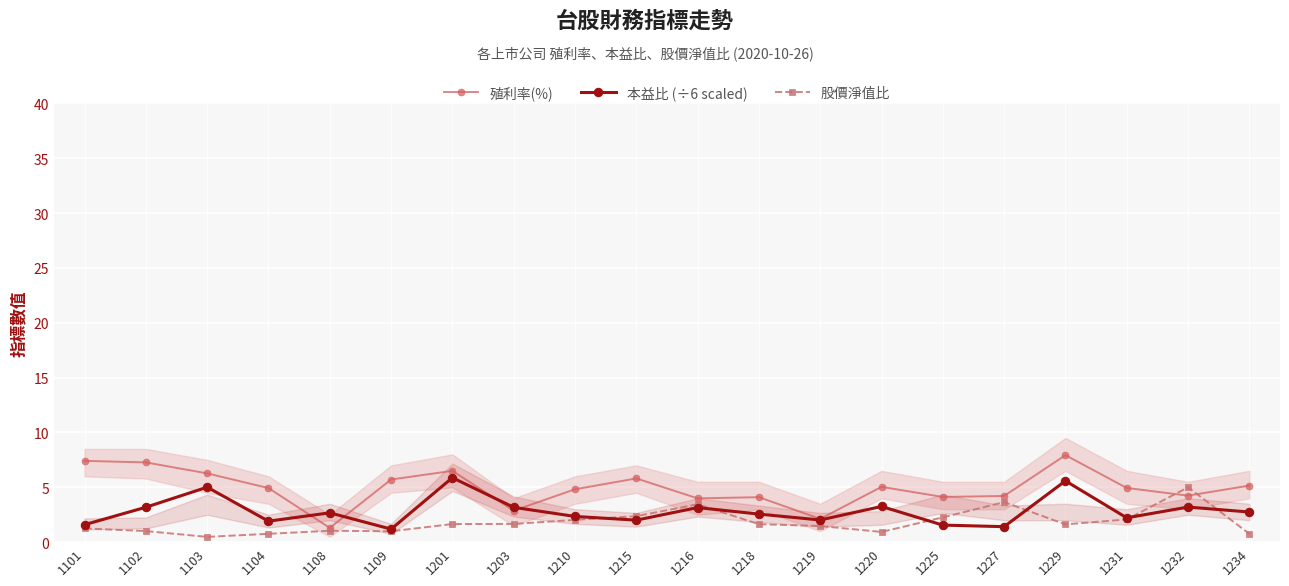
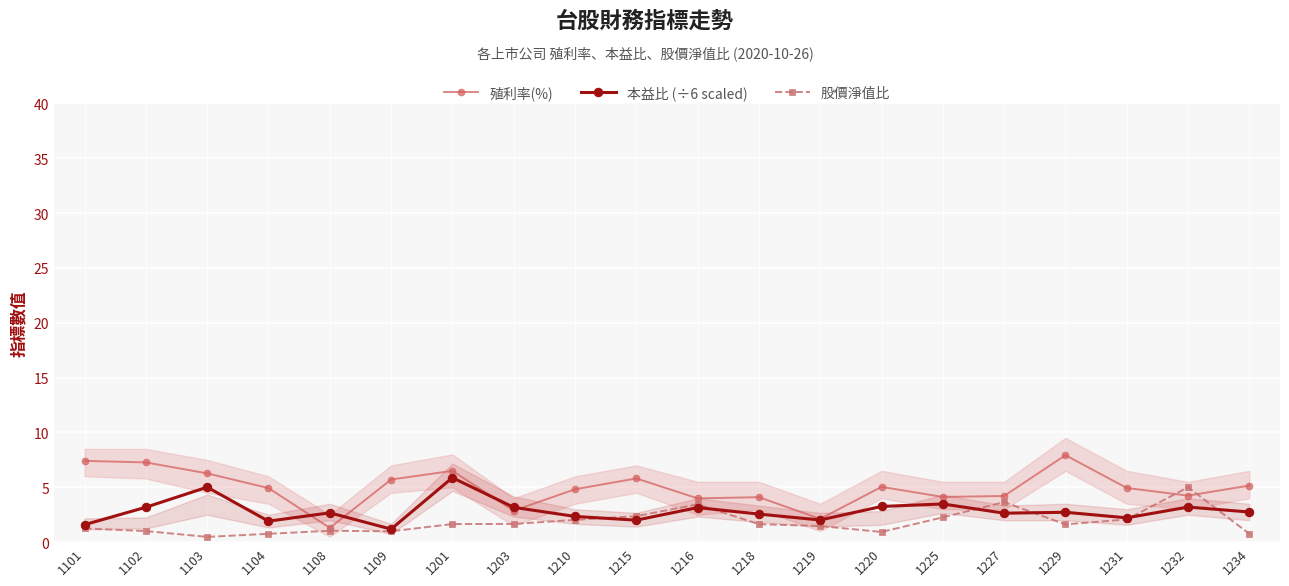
本益比 (÷6 scaled), 1225: 1.6 -> 3.5
本益比 (÷6 scaled), 1227: 1.4 -> 2.6
本益比 (÷6 scaled), 1229: 5.6 -> 2.7
